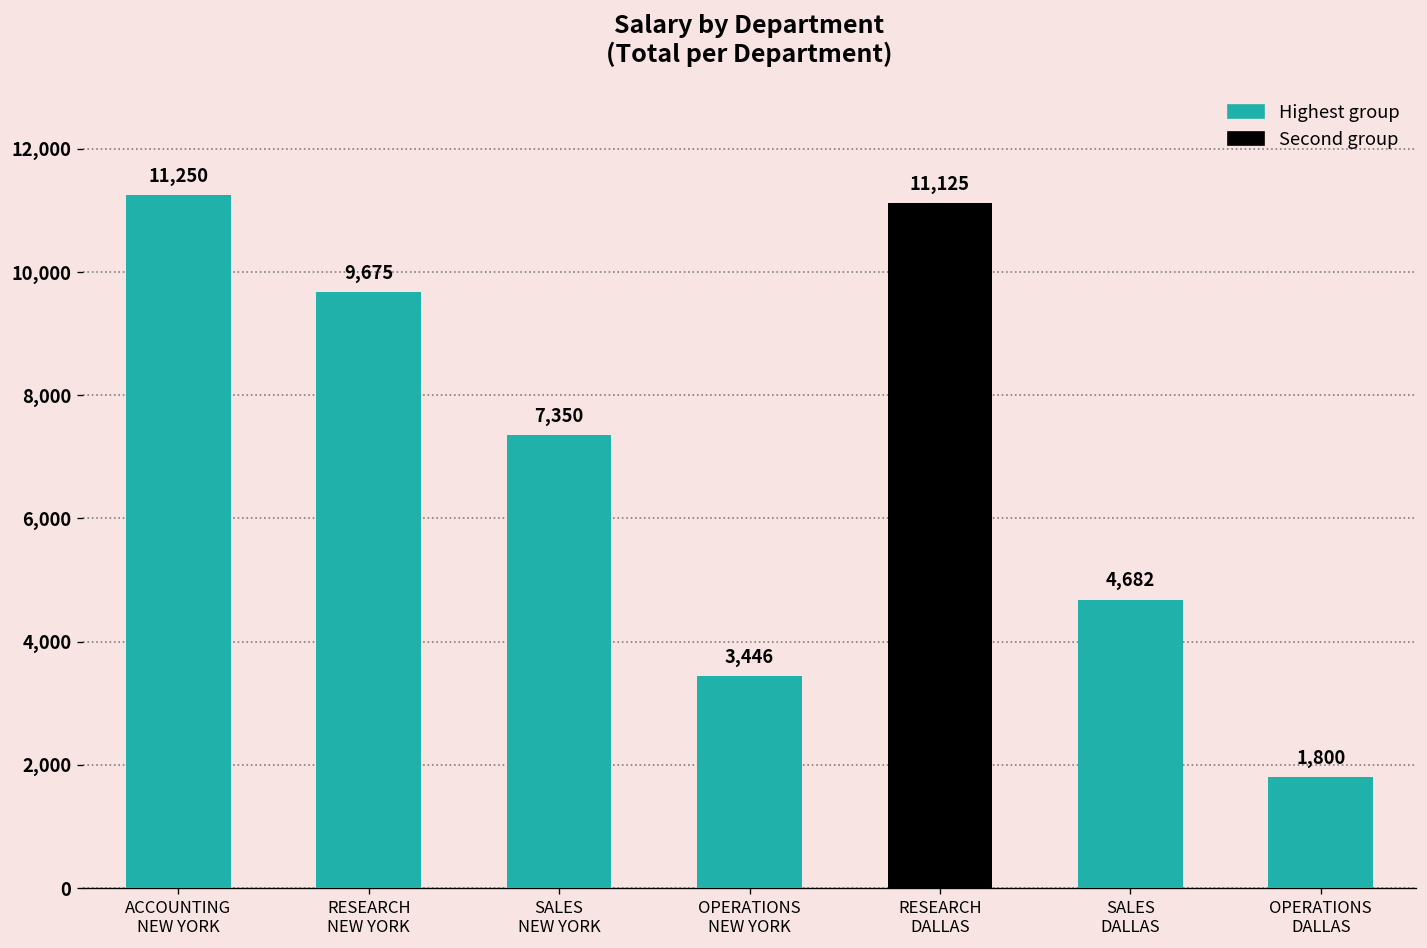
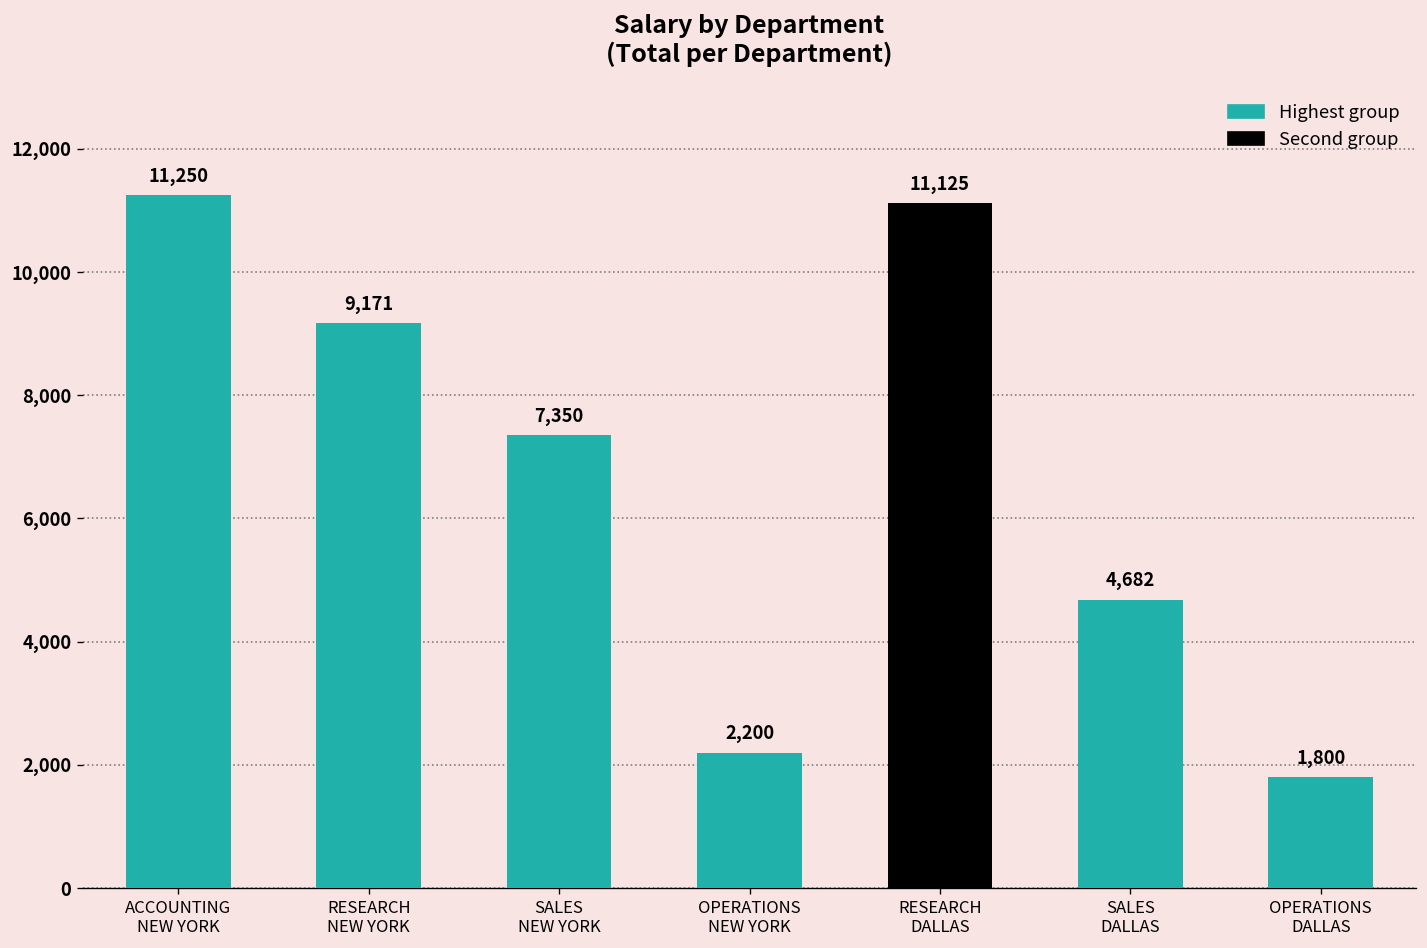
RESEARCH NEW YORK: 9,675 -> 9,171
OPERATIONS NEW YORK: 3,446 -> 2,200
